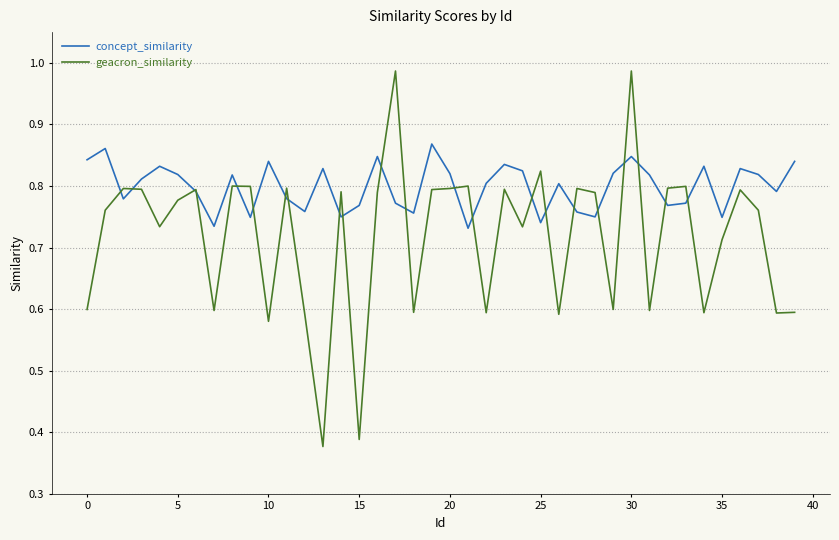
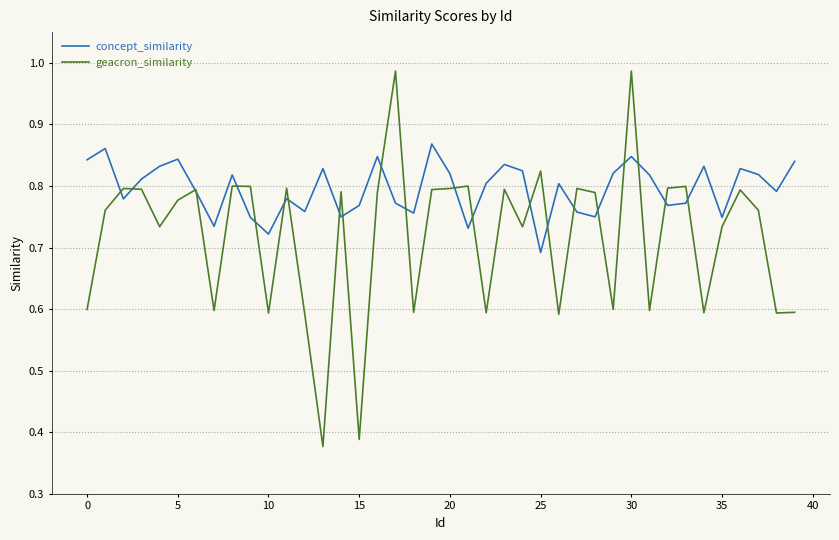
concept_similarity, 5: 0.82 -> 0.84
concept_similarity, 10: 0.84 -> 0.72
geacron_similarity, 10: 0.58 -> 0.59
concept_similarity, 25: 0.74 -> 0.69
geacron_similarity, 35: 0.71 -> 0.73
